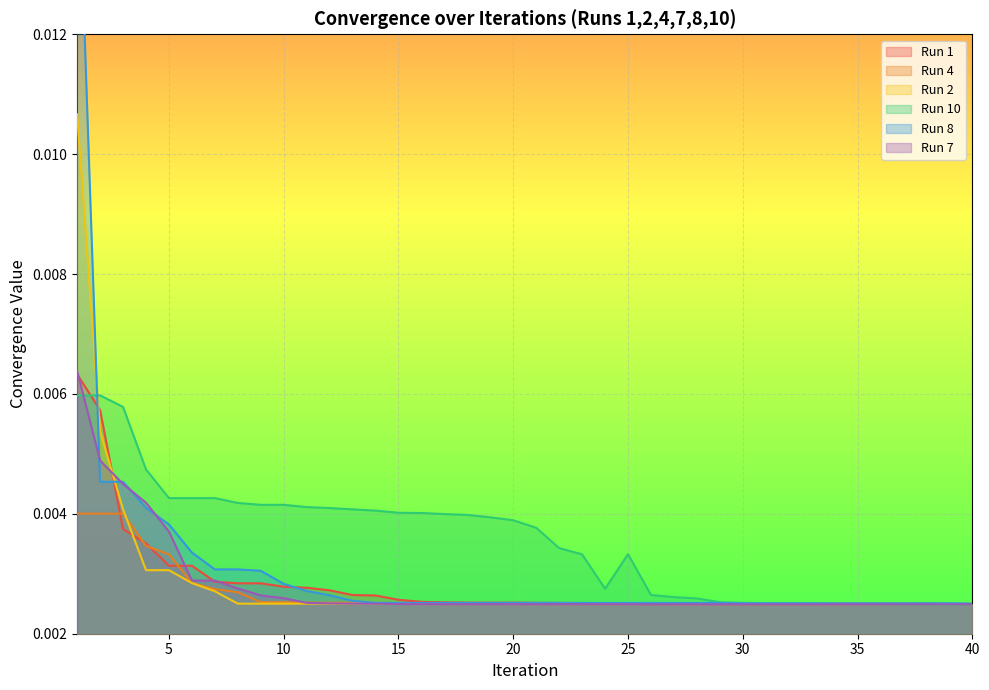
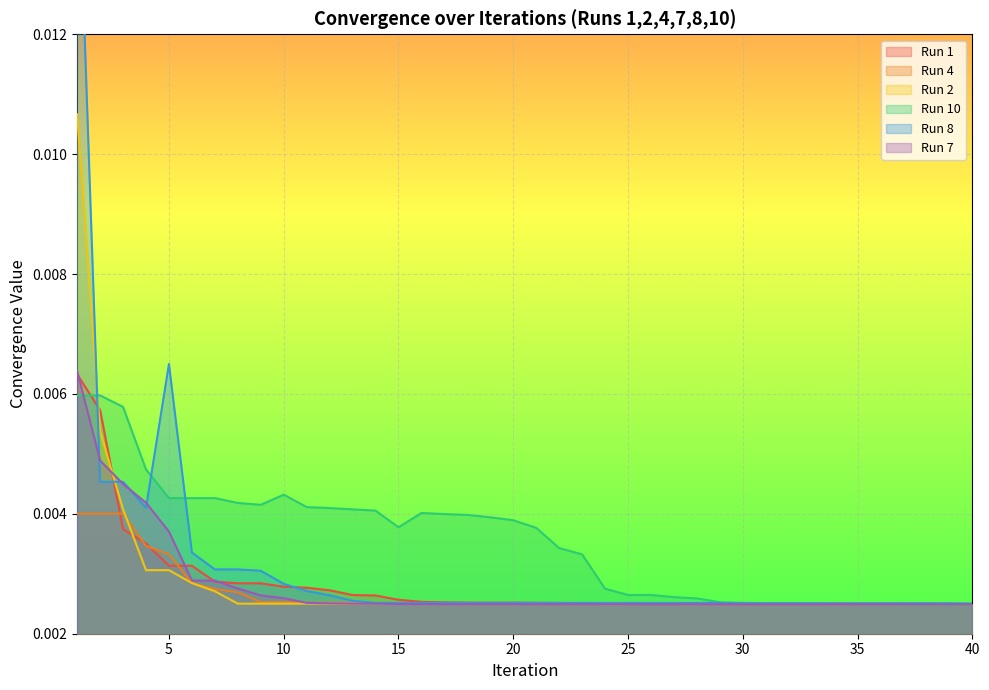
Run 8, 5: 0.0038 -> 0.0065
Run 10, 10: 0.0042 -> 0.0043
Run 10, 15: 0.0040 -> 0.0038
Run 10, 25: 0.0033 -> 0.0026
